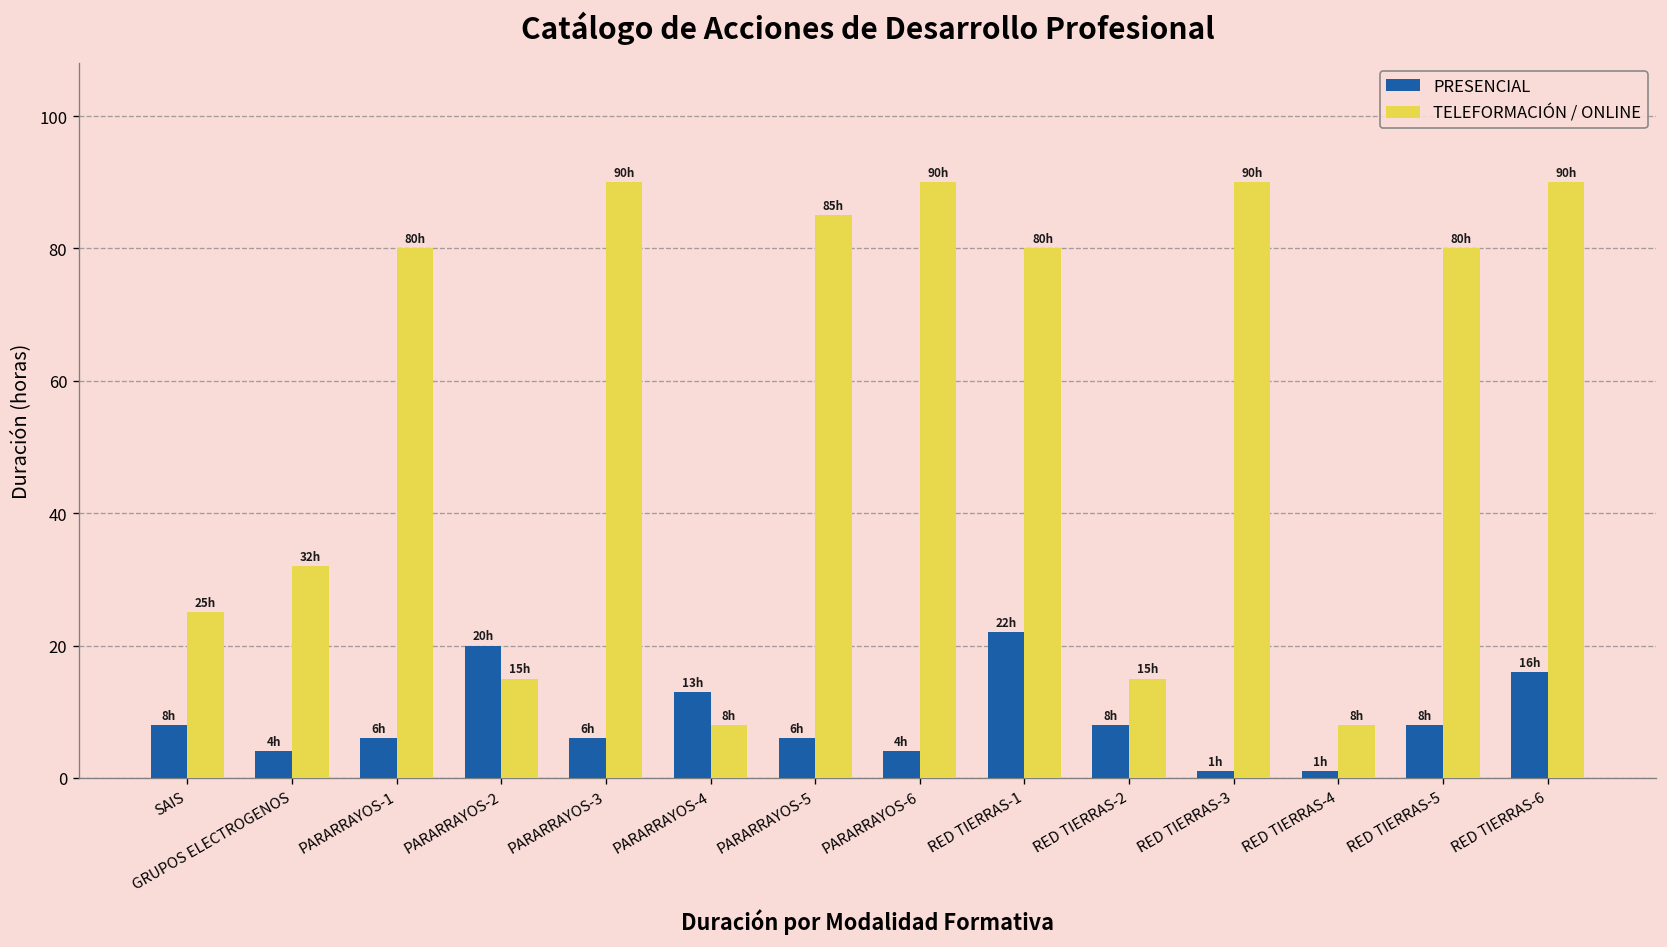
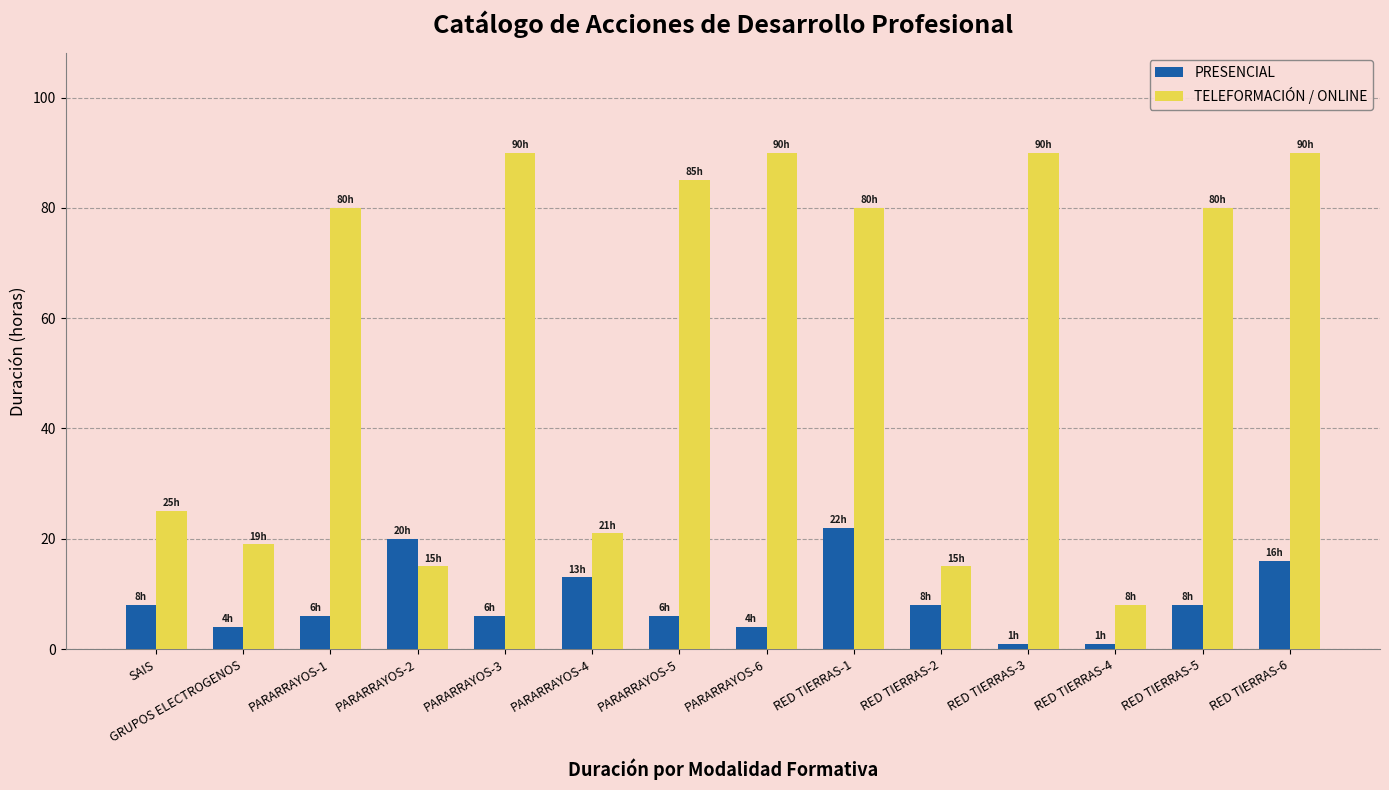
TELEFORMACIÓN / ONLINE, GRUPOS ELECTROGENOS: 32h -> 19h
TELEFORMACIÓN / ONLINE, PARARRAYOS-4: 8h -> 21h
